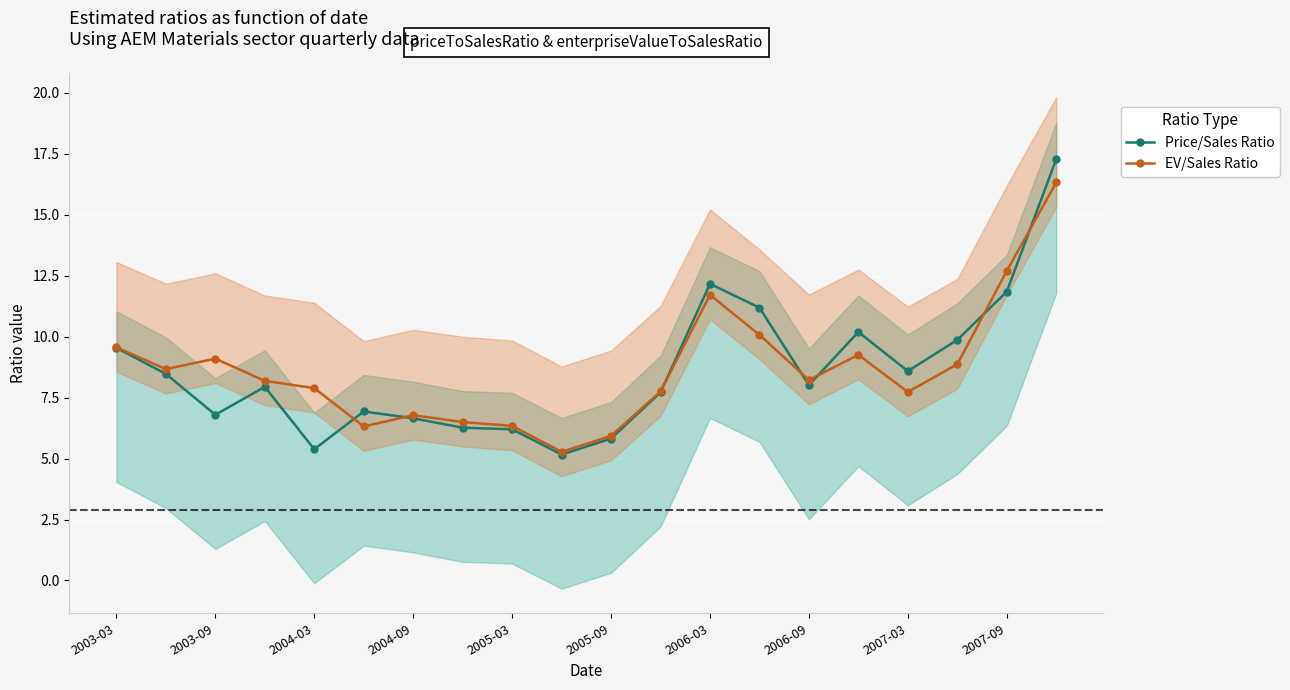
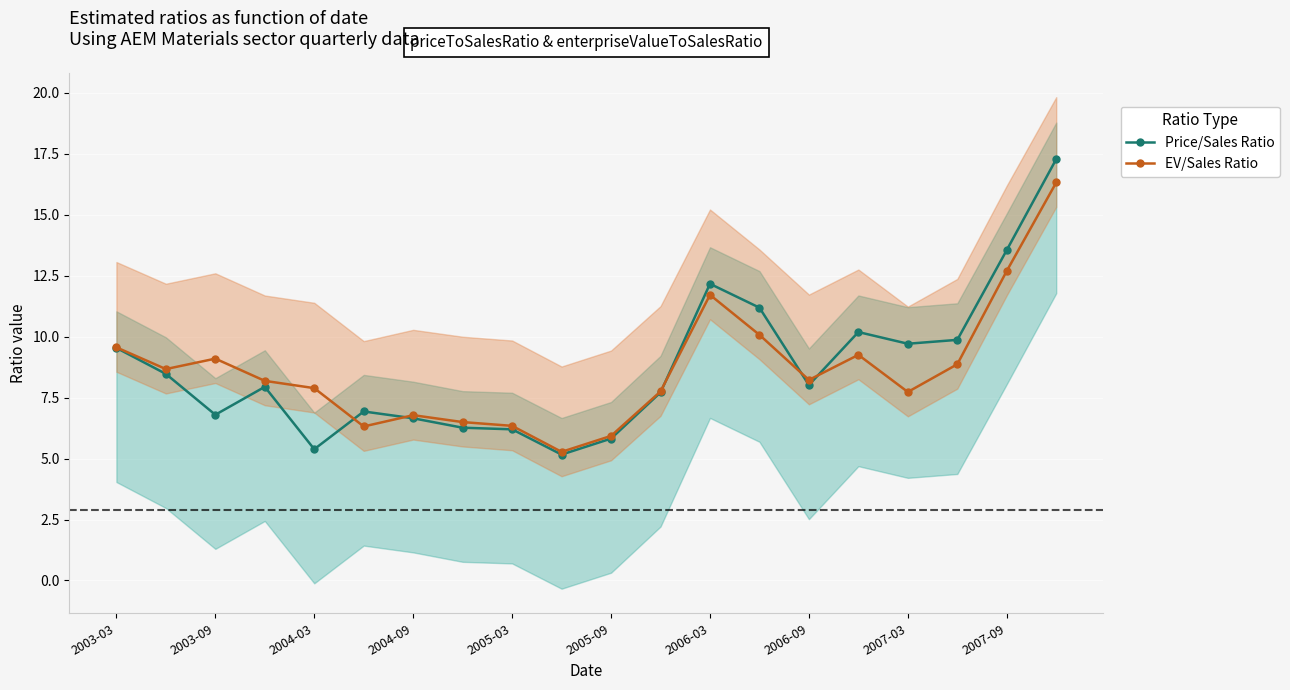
Price/Sales Ratio, 2007-03: 8.6 -> 9.7
Price/Sales Ratio, 2007-09: 11.8 -> 13.6
